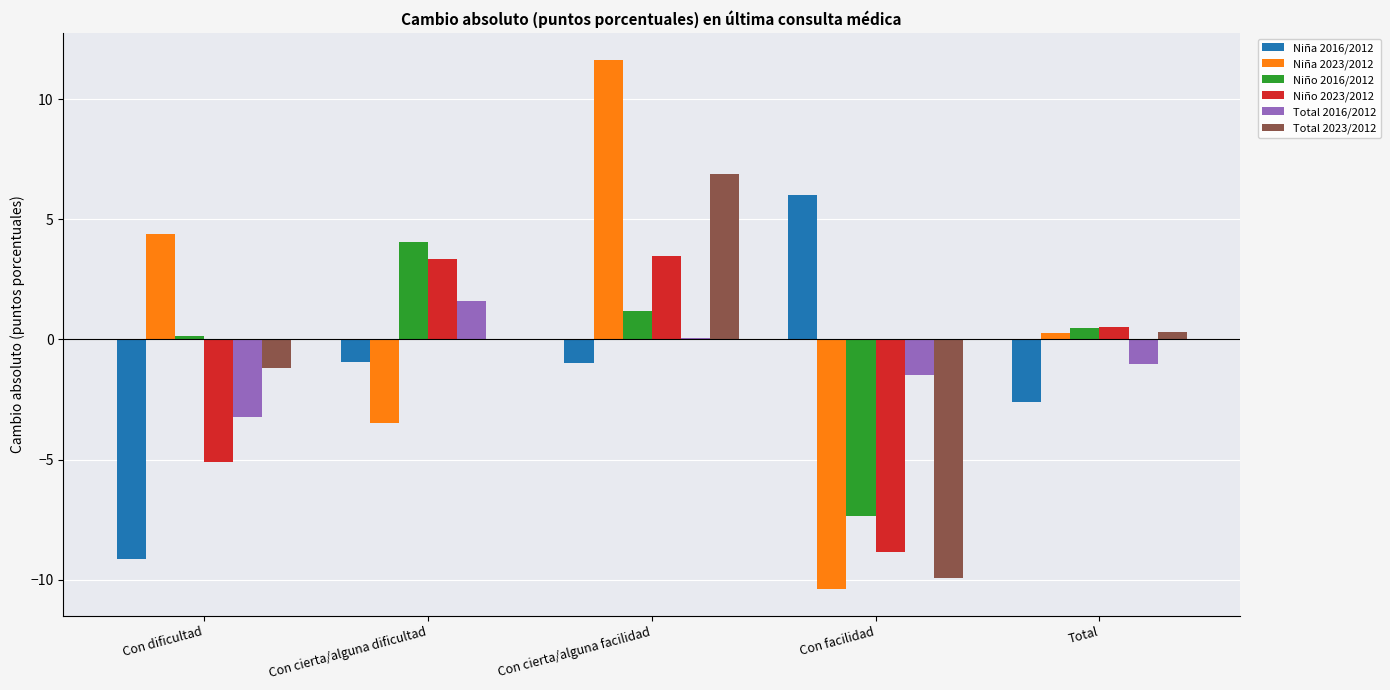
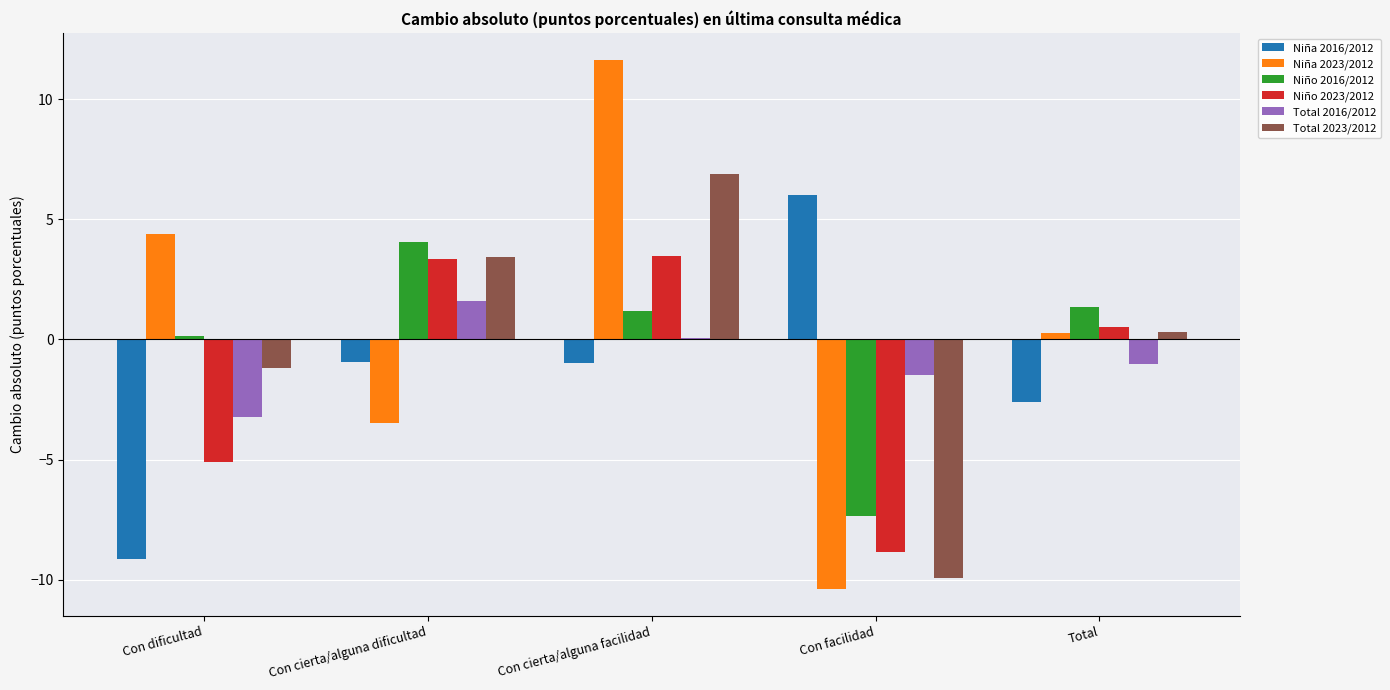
Total 2023/2012, Con cierta/alguna dificultad: 0.0 -> 3.4
Niño 2016/2012, Total: 0.5 -> 1.3
